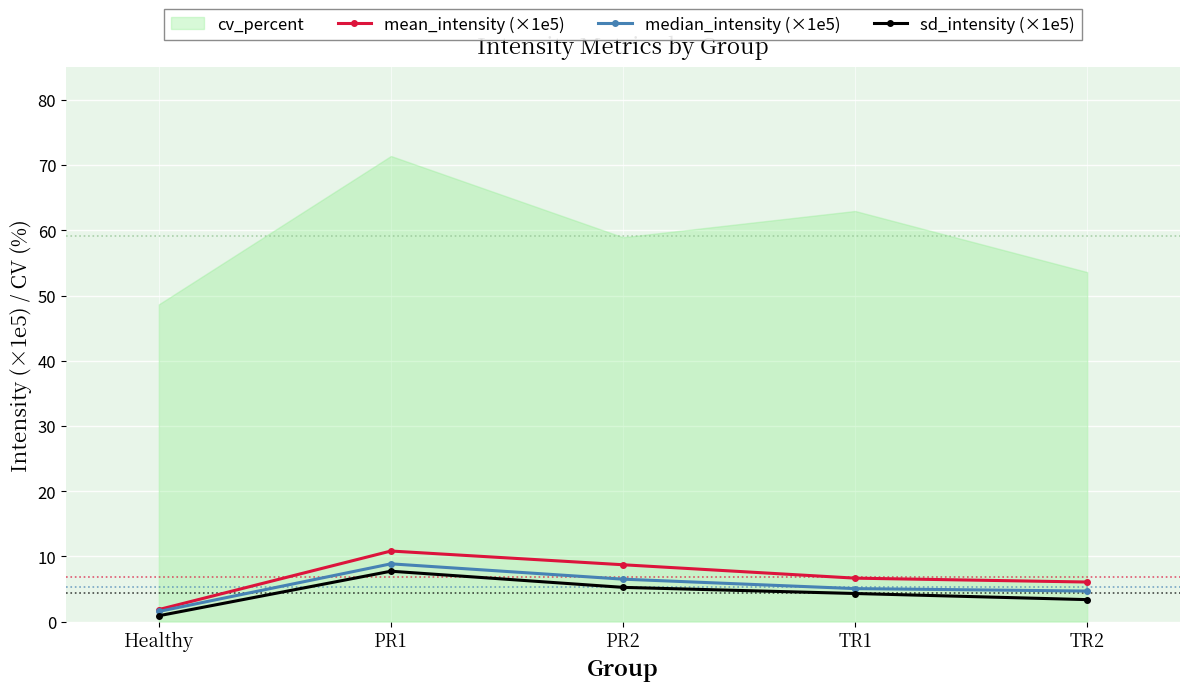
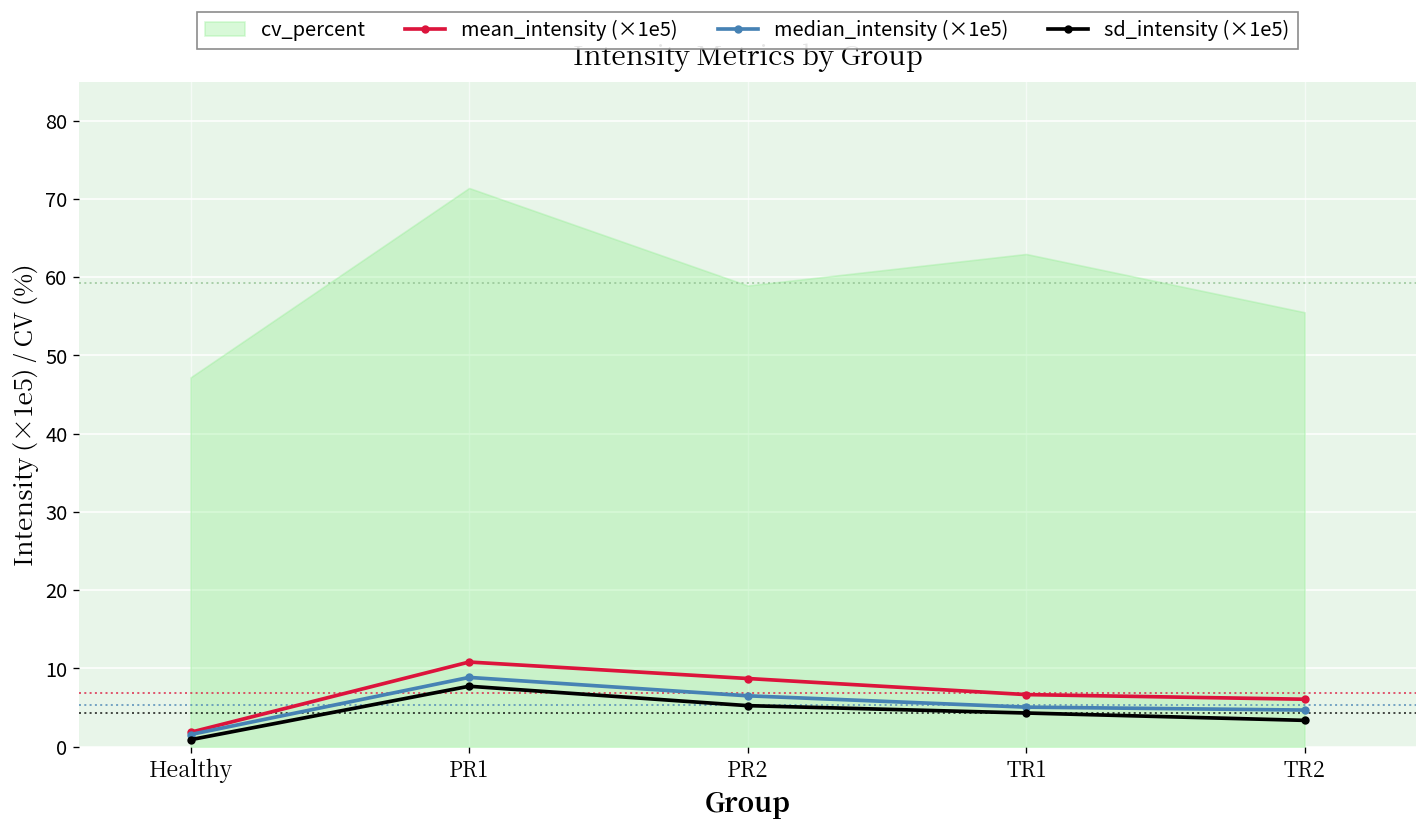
cv_percent, Healthy: 49 -> 47
cv_percent, TR2: 54 -> 56
